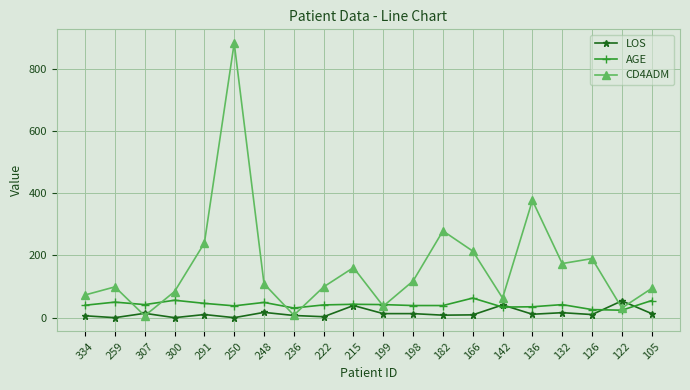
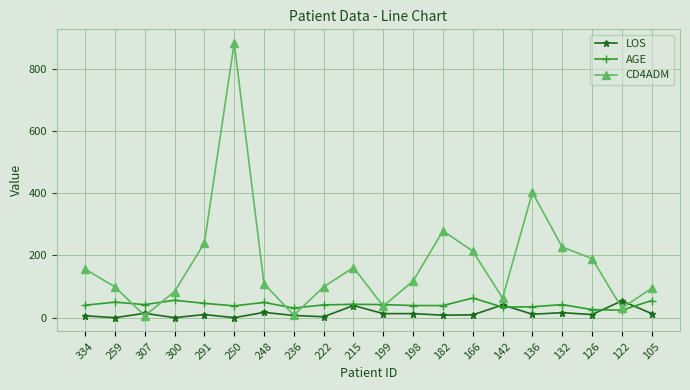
CD4ADM, 334: 70 -> 160
CD4ADM, 136: 380 -> 400
CD4ADM, 132: 170 -> 230
